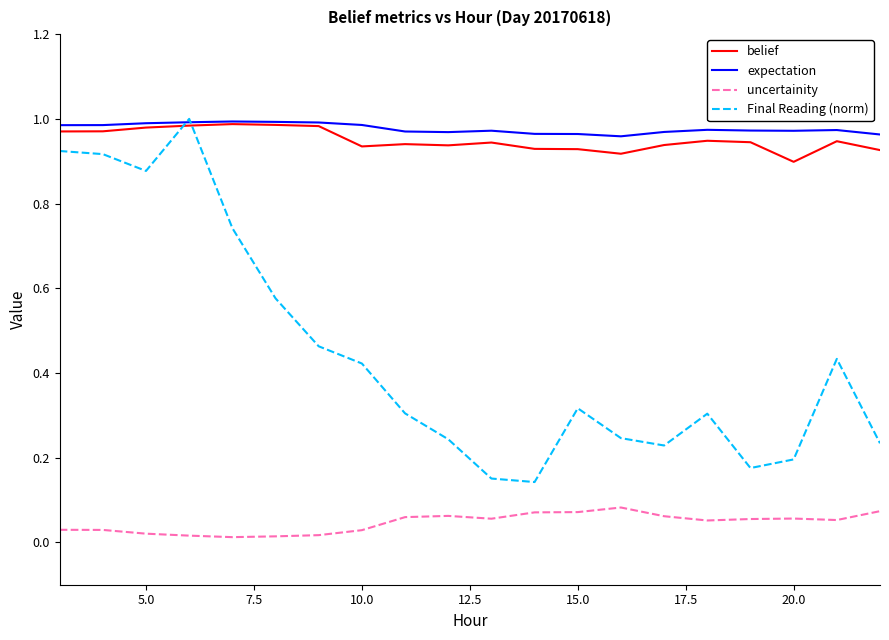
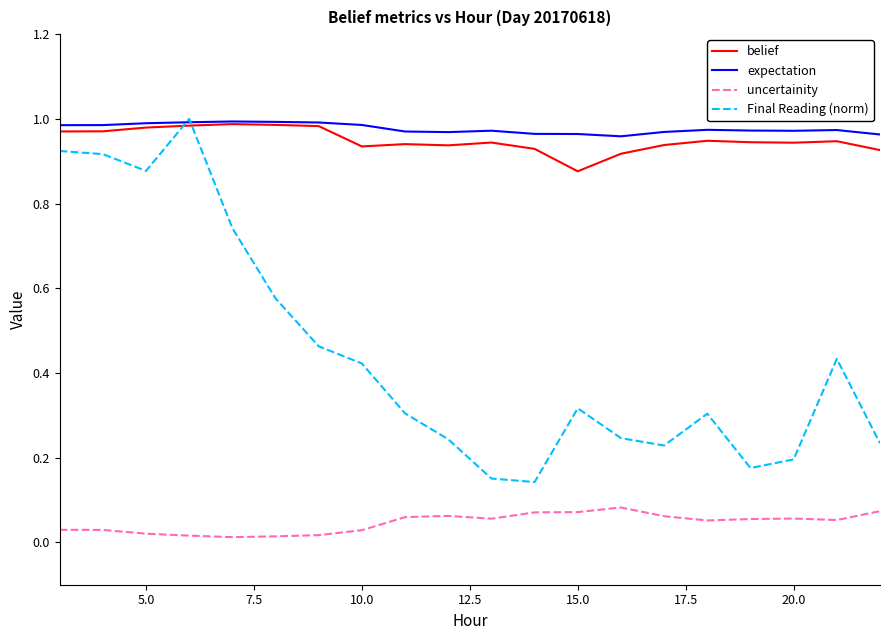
belief, 15.0: 0.93 -> 0.88
belief, 20.0: 0.90 -> 0.94
